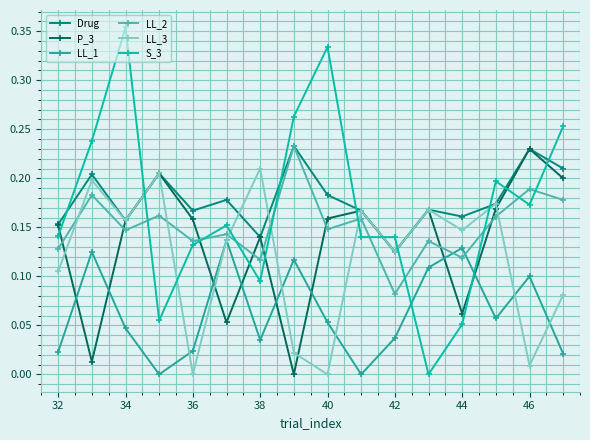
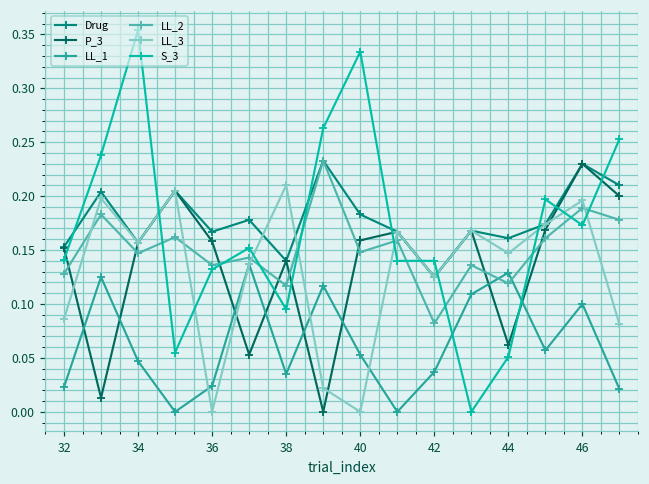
LL_3, 32: 0.11 -> 0.09
LL_3, 46: 0.01 -> 0.20
